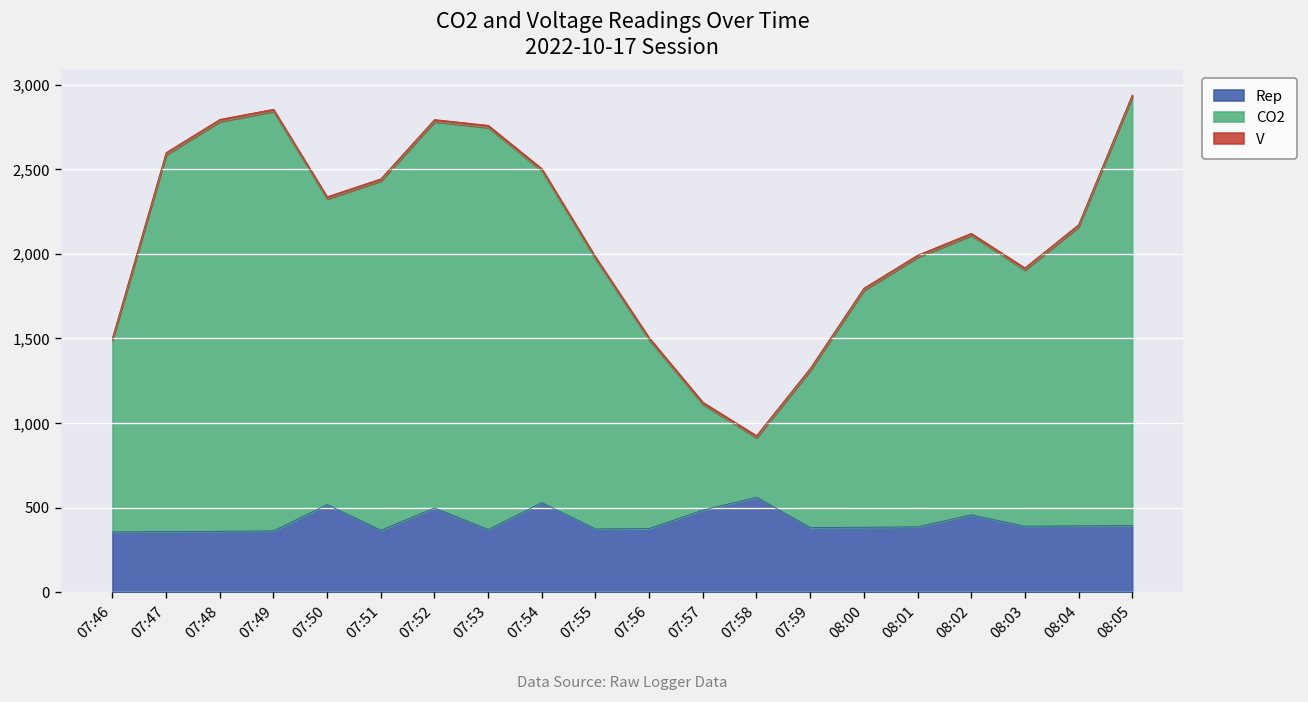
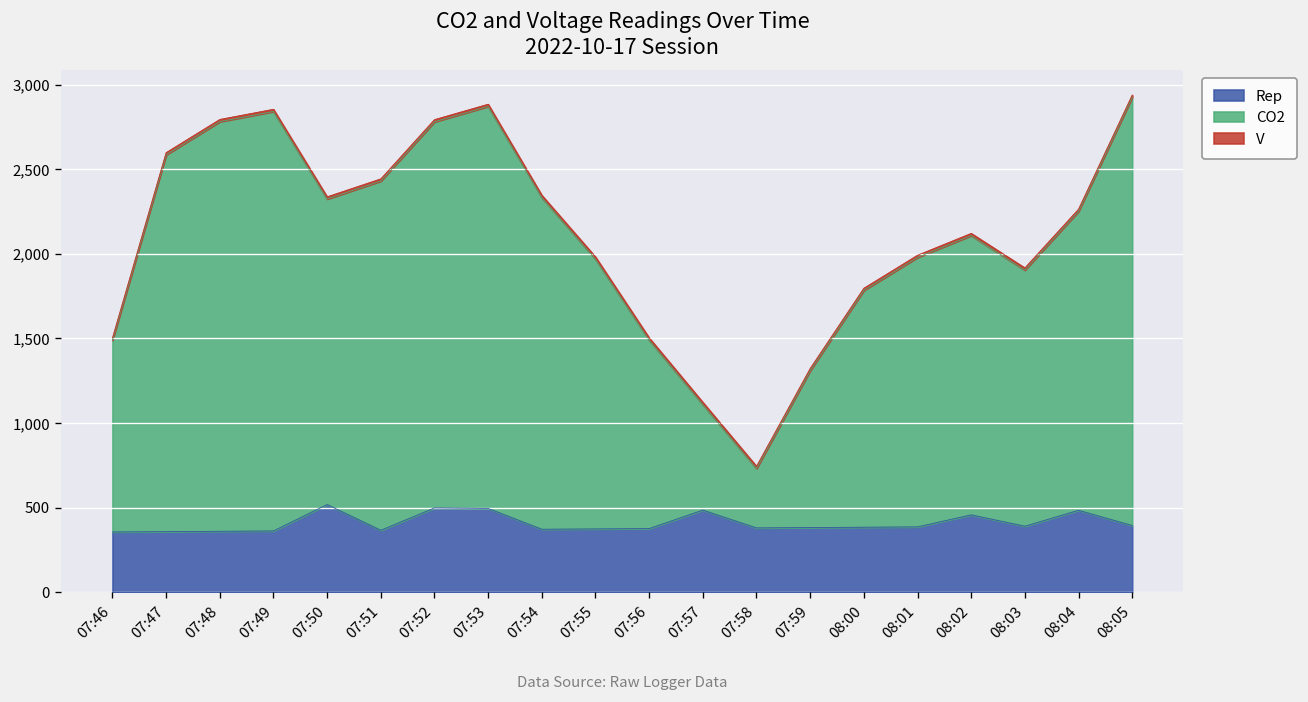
Rep, 07:53: 370 -> 500
Rep, 07:54: 530 -> 370
Rep, 07:58: 560 -> 380
Rep, 08:04: 390 -> 490
